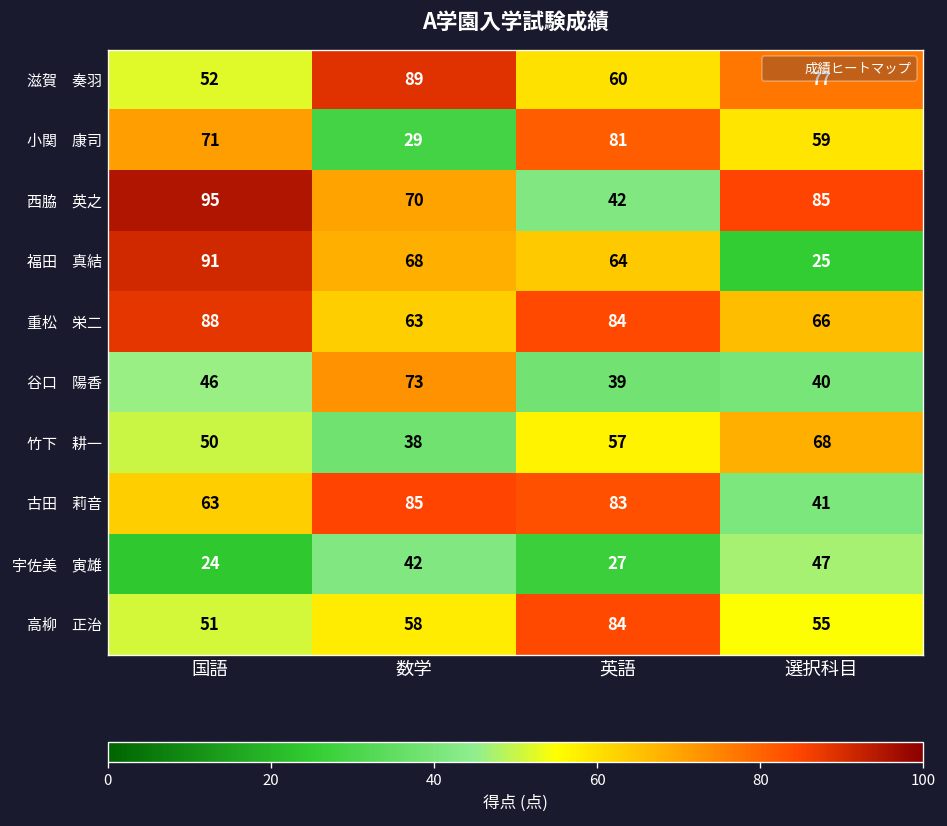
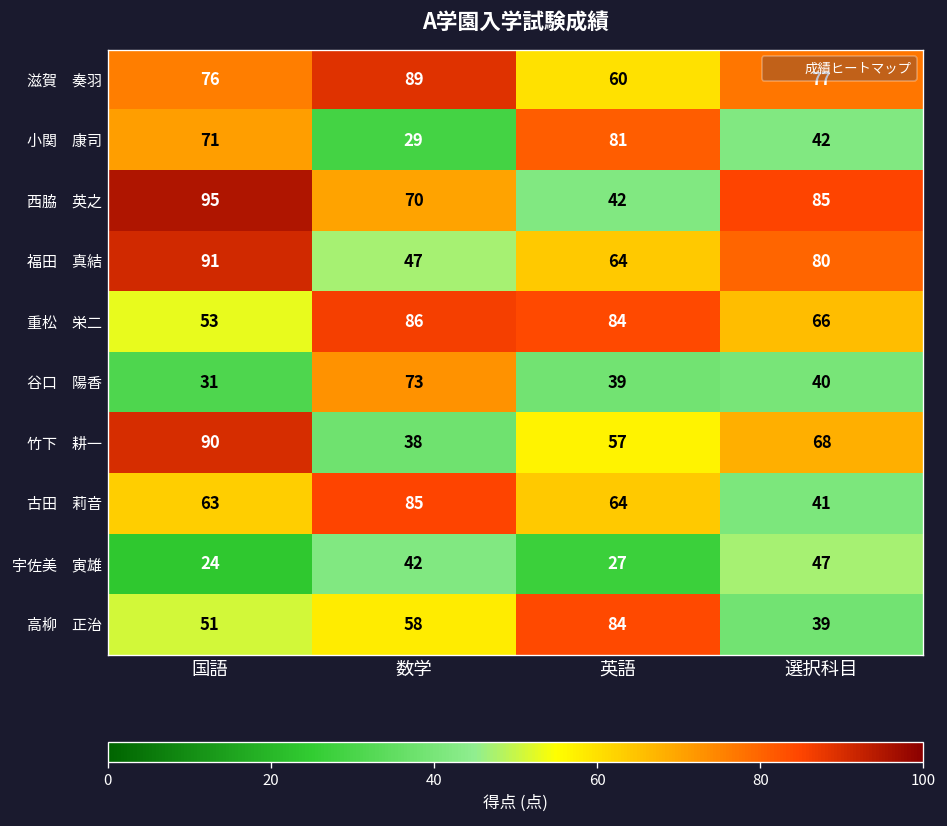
滋賀 奏羽, 国語: 52 -> 76
小関 康司, 選択科目: 59 -> 42
福田 真結, 数学: 68 -> 47
福田 真結, 選択科目: 25 -> 80
重松 栄二, 国語: 88 -> 53
重松 栄二, 数学: 63 -> 86
谷口 陽香, 国語: 46 -> 31
竹下 耕一, 国語: 50 -> 90
古田 莉音, 英語: 83 -> 64
高柳 正治, 選択科目: 55 -> 39
